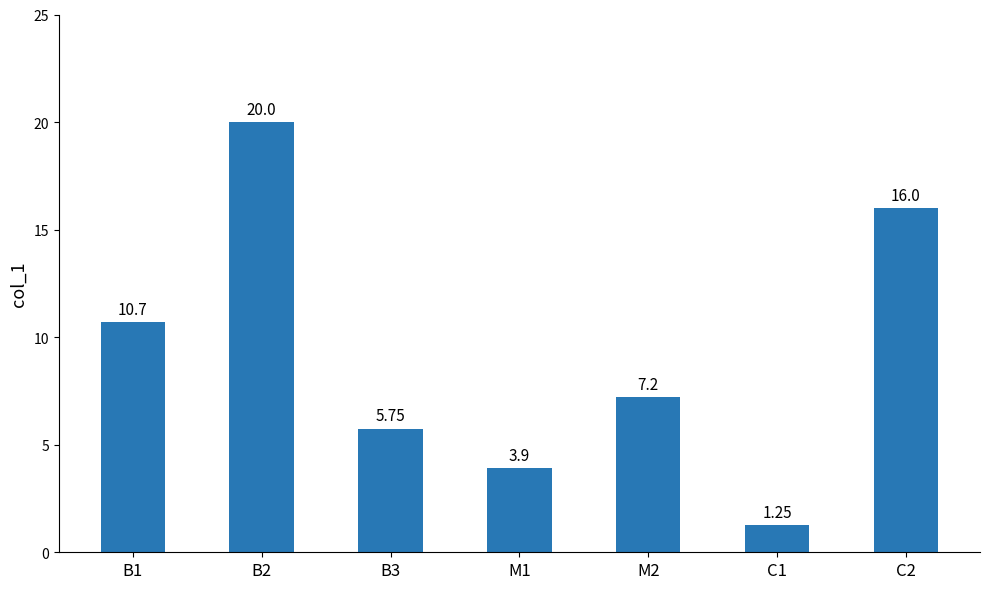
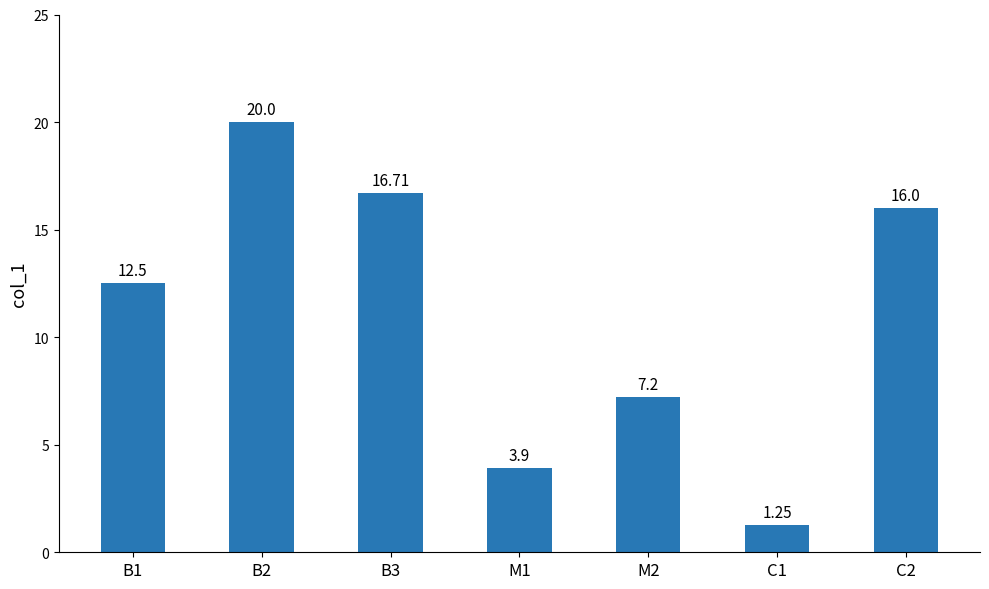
B1: 10.7 -> 12.5
B3: 5.75 -> 16.71
